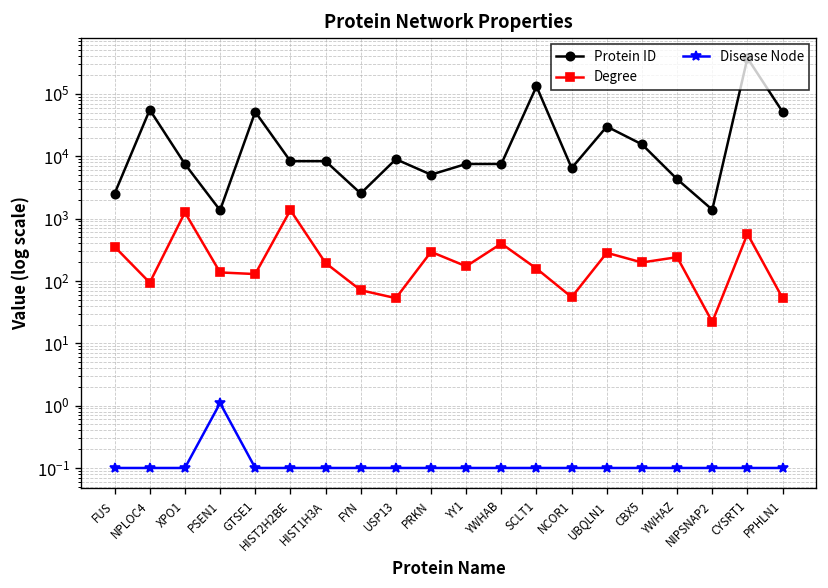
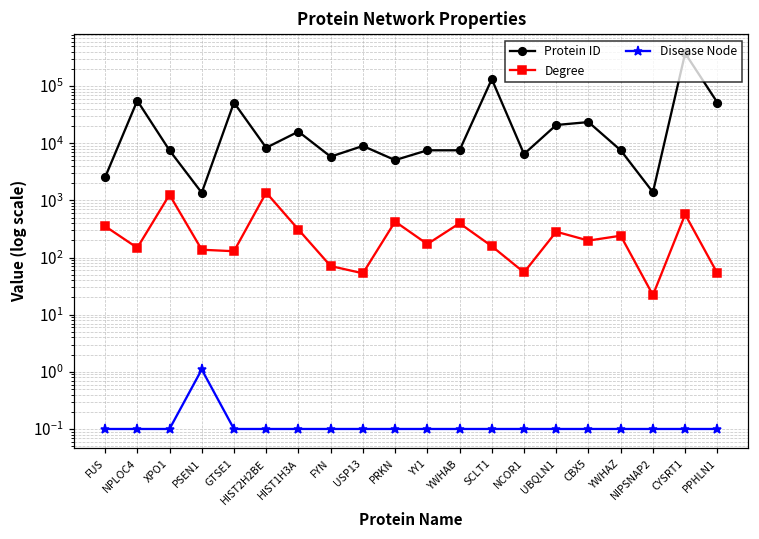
Degree, NPLOC4: 90 -> 150
Protein ID, HIST1H3A: 8000 -> 16000
Degree, HIST1H3A: 190 -> 300
Protein ID, FYN: 3000 -> 6000
Degree, PRKN: 300 -> 400
Protein ID, UBQLN1: 30000 -> 21000
Protein ID, CBX5: 16000 -> 20000
Protein ID, YWHAZ: 4000 -> 8000
